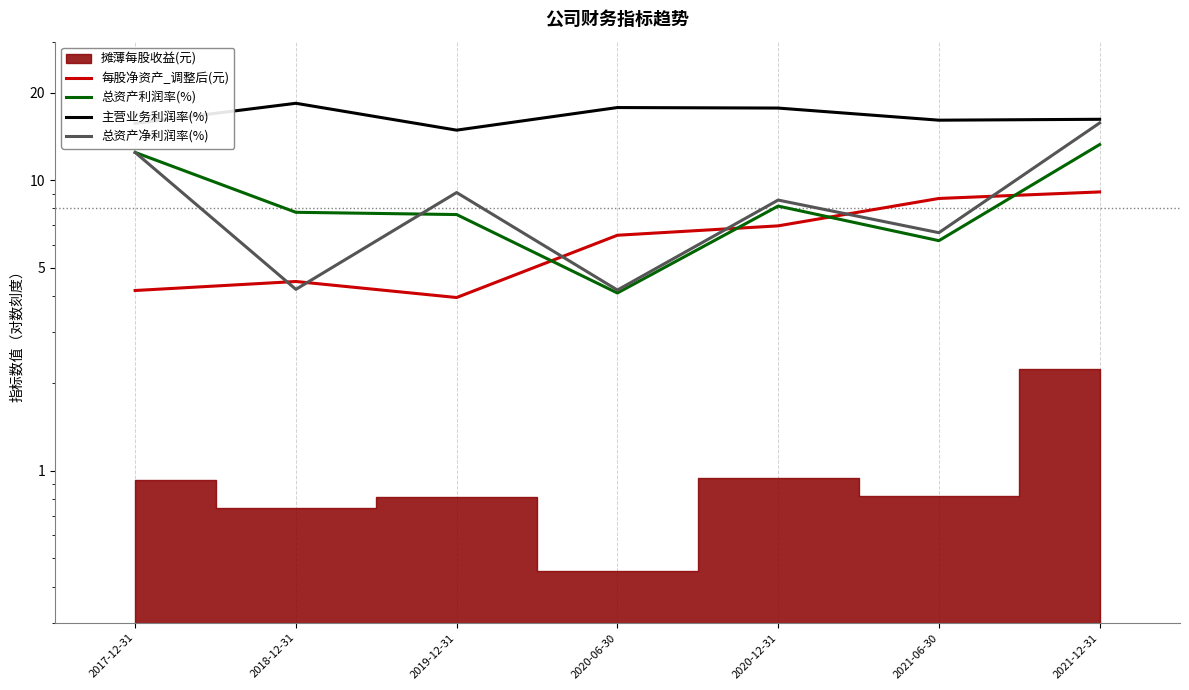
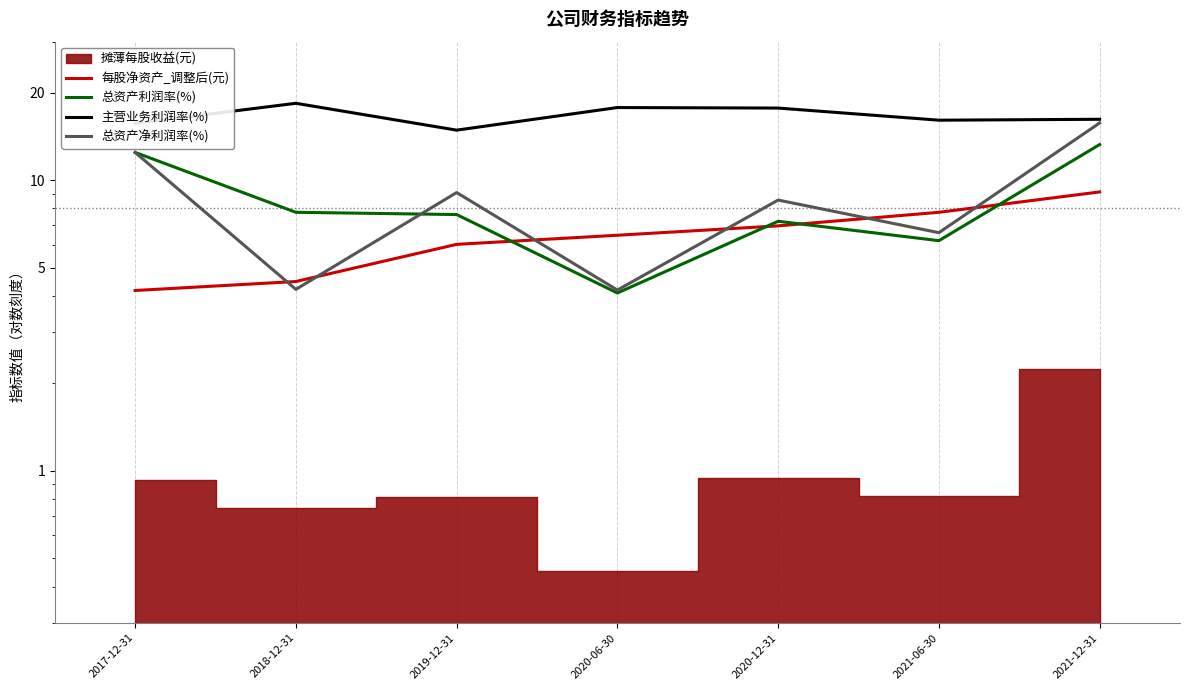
每股净资产_调整后(元), 2019-12-31: 4.0 -> 6.0
总资产利润率(%), 2020-12-31: 8.2 -> 7.2
每股净资产_调整后(元), 2021-06-30: 8.7 -> 7.8
